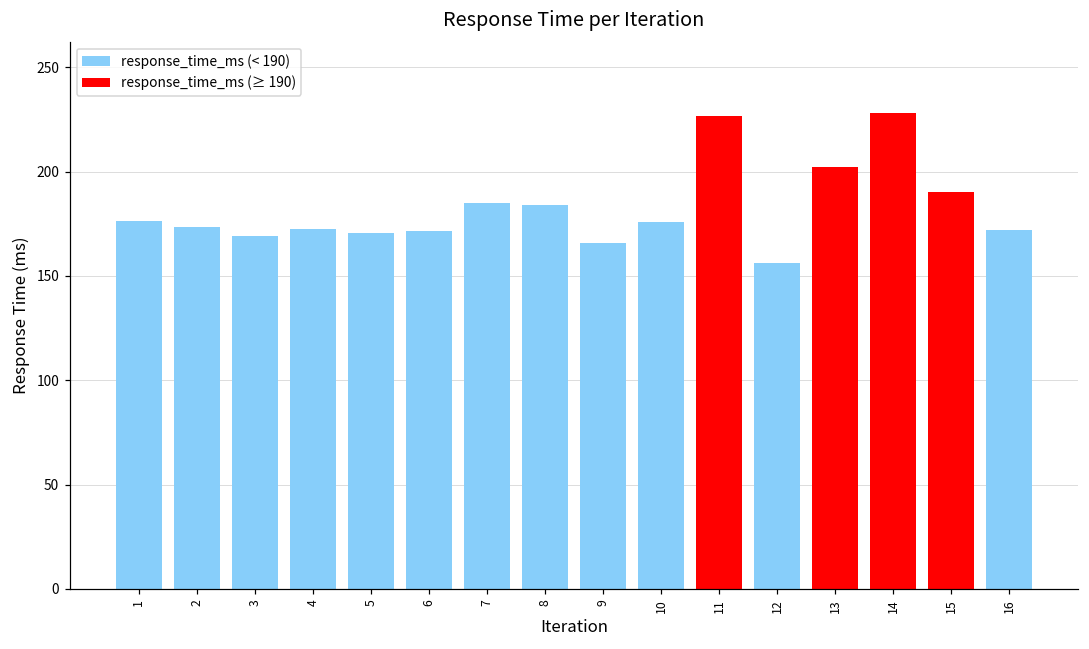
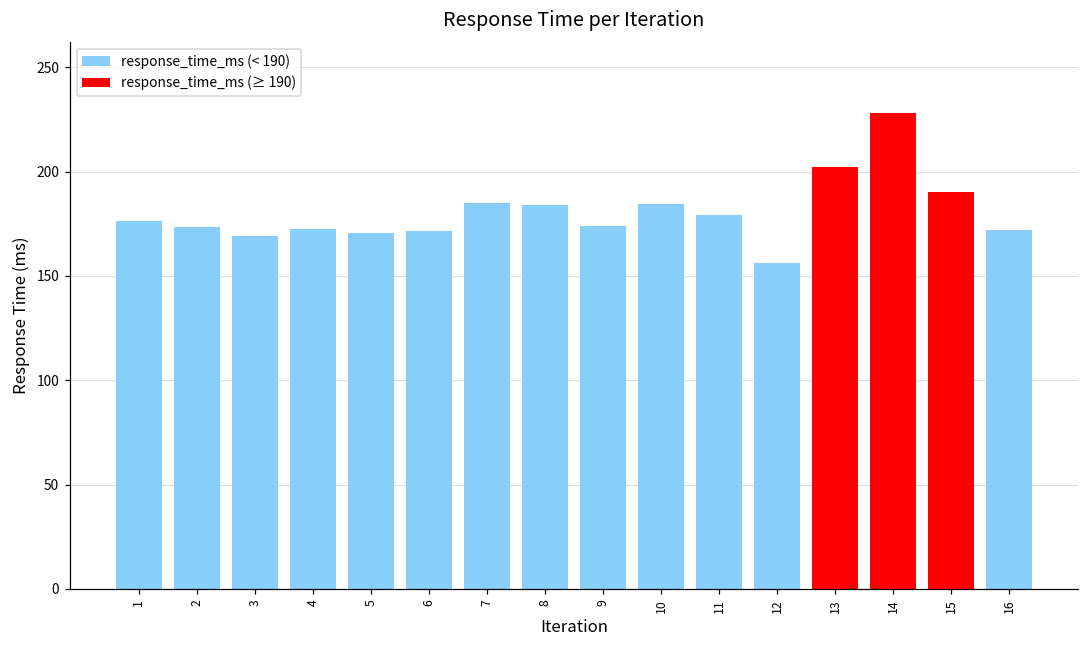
9: 166 -> 174
10: 176 -> 184
11: 227 -> 179
